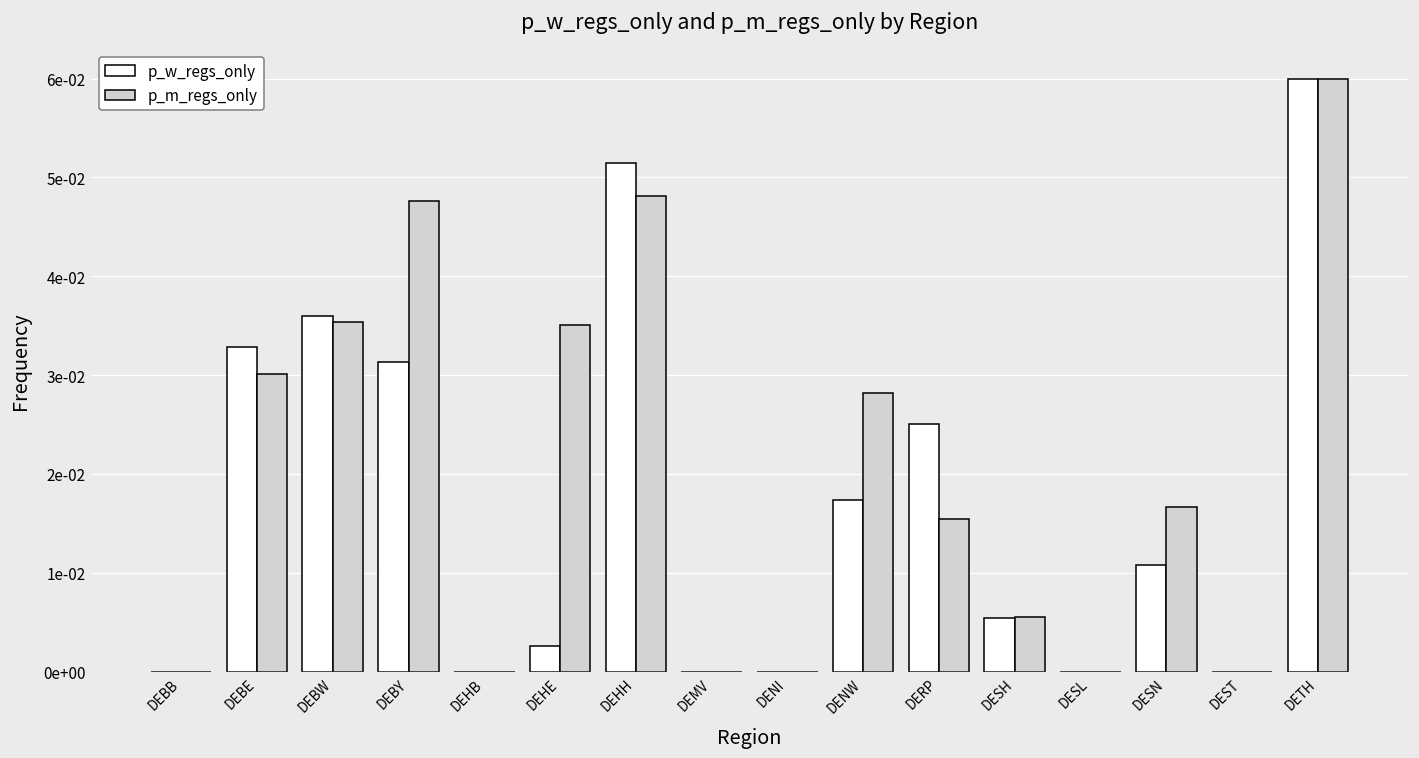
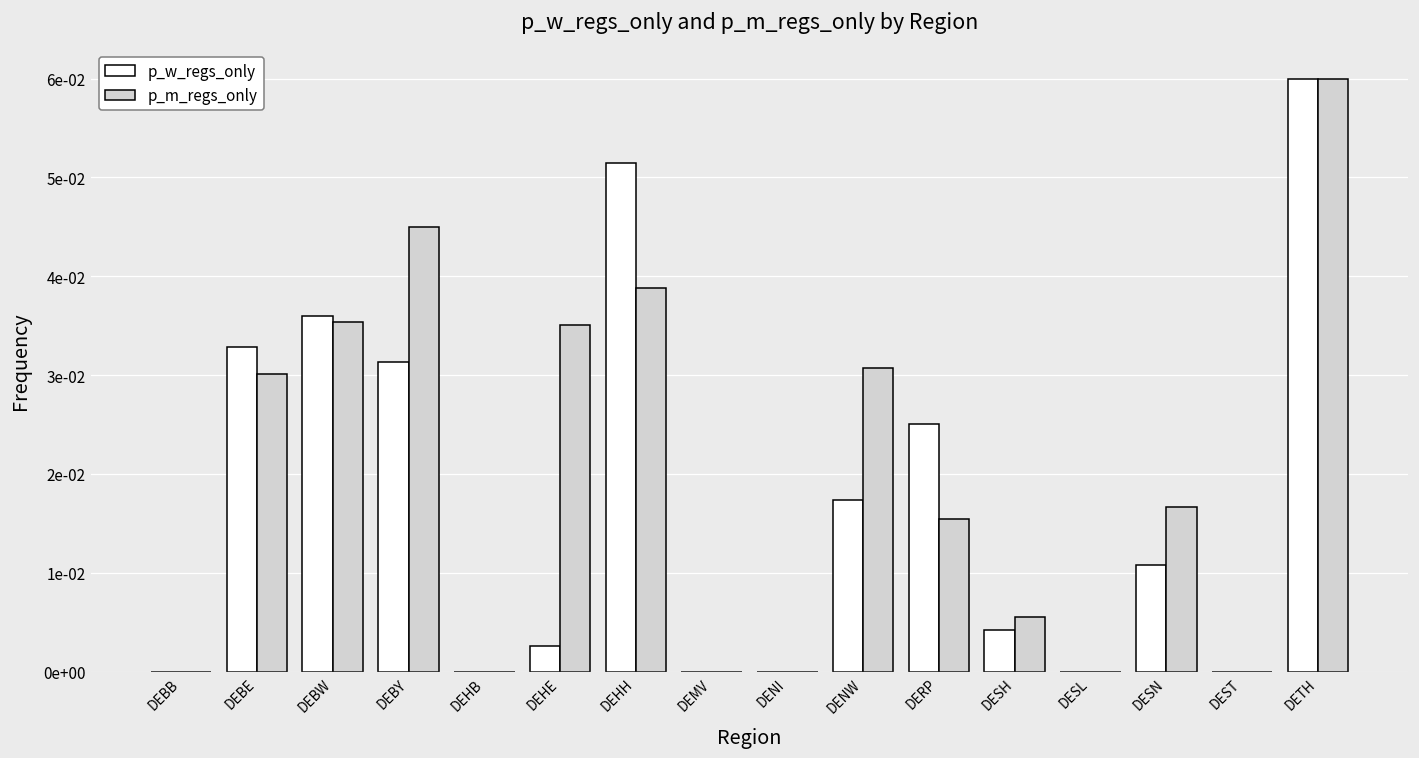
p_m_regs_only, DEBY: 0.048 -> 0.045
p_m_regs_only, DEHH: 0.048 -> 0.039
p_m_regs_only, DENW: 0.028 -> 0.031
p_w_regs_only, DESH: 0.005 -> 0.004
